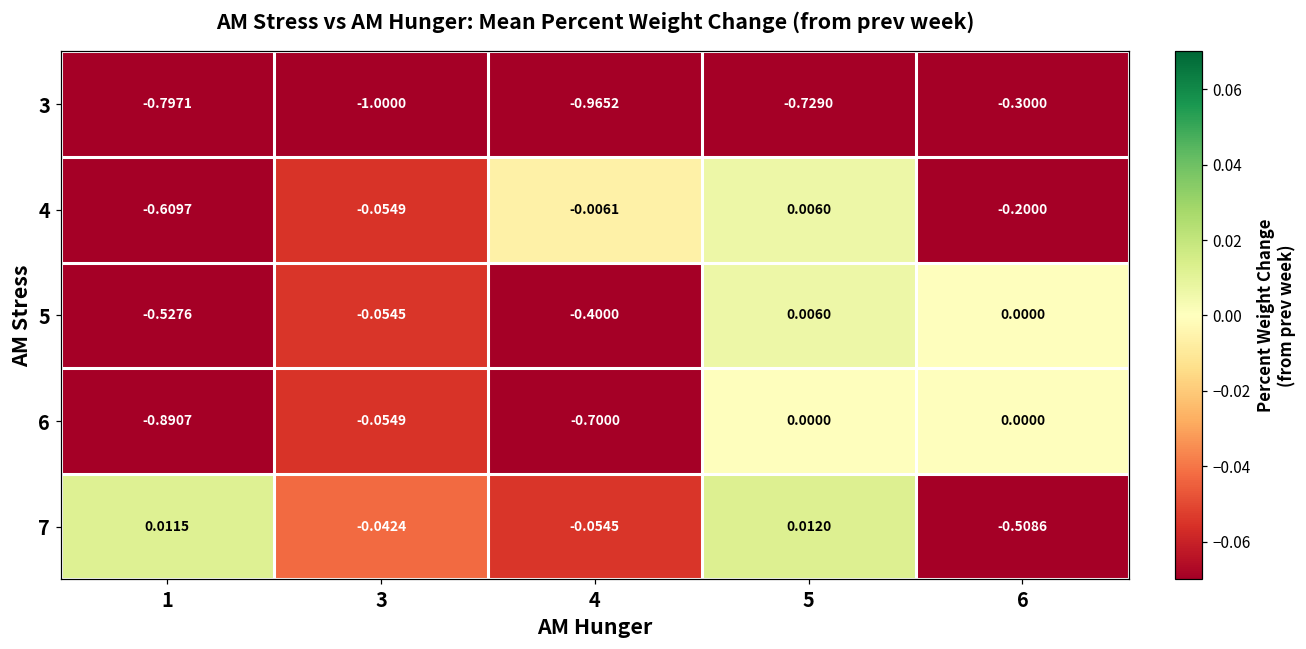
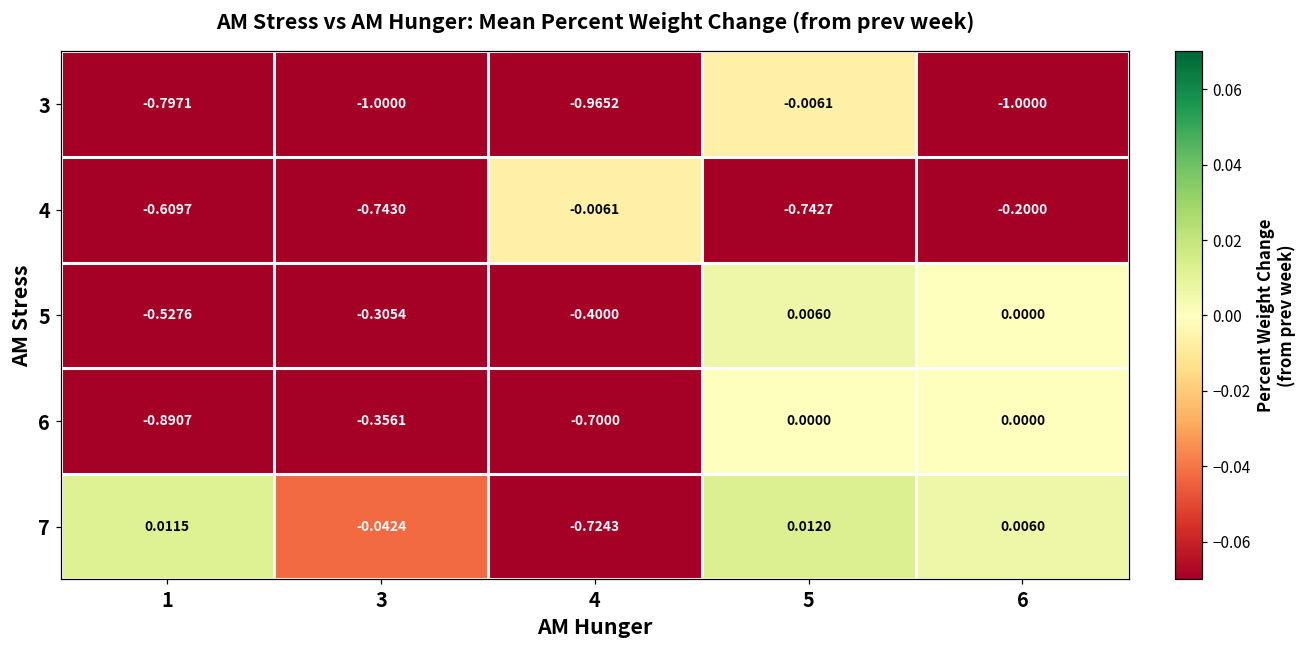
3, 5: -0.7290 -> -0.0061
3, 6: -0.3000 -> -1.0000
4, 3: -0.0549 -> -0.7430
4, 5: 0.0060 -> -0.7427
5, 3: -0.0545 -> -0.3054
6, 3: -0.0549 -> -0.3561
7, 4: -0.0545 -> -0.7243
7, 6: -0.5086 -> 0.0060
